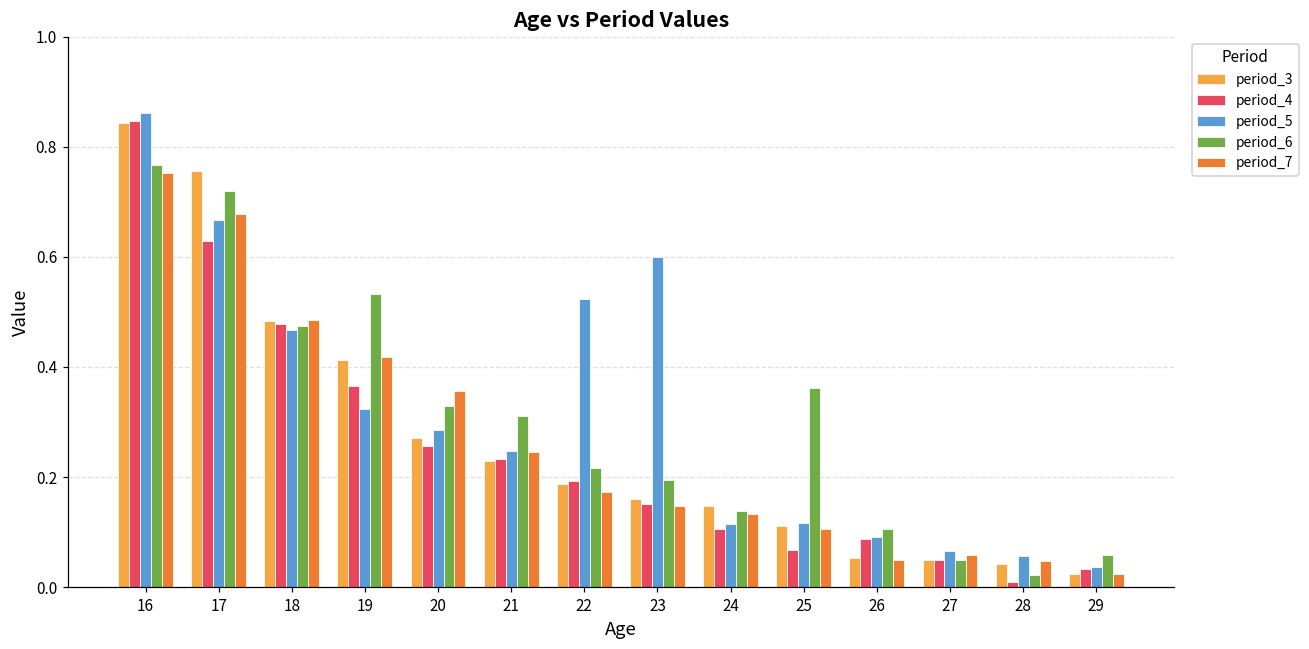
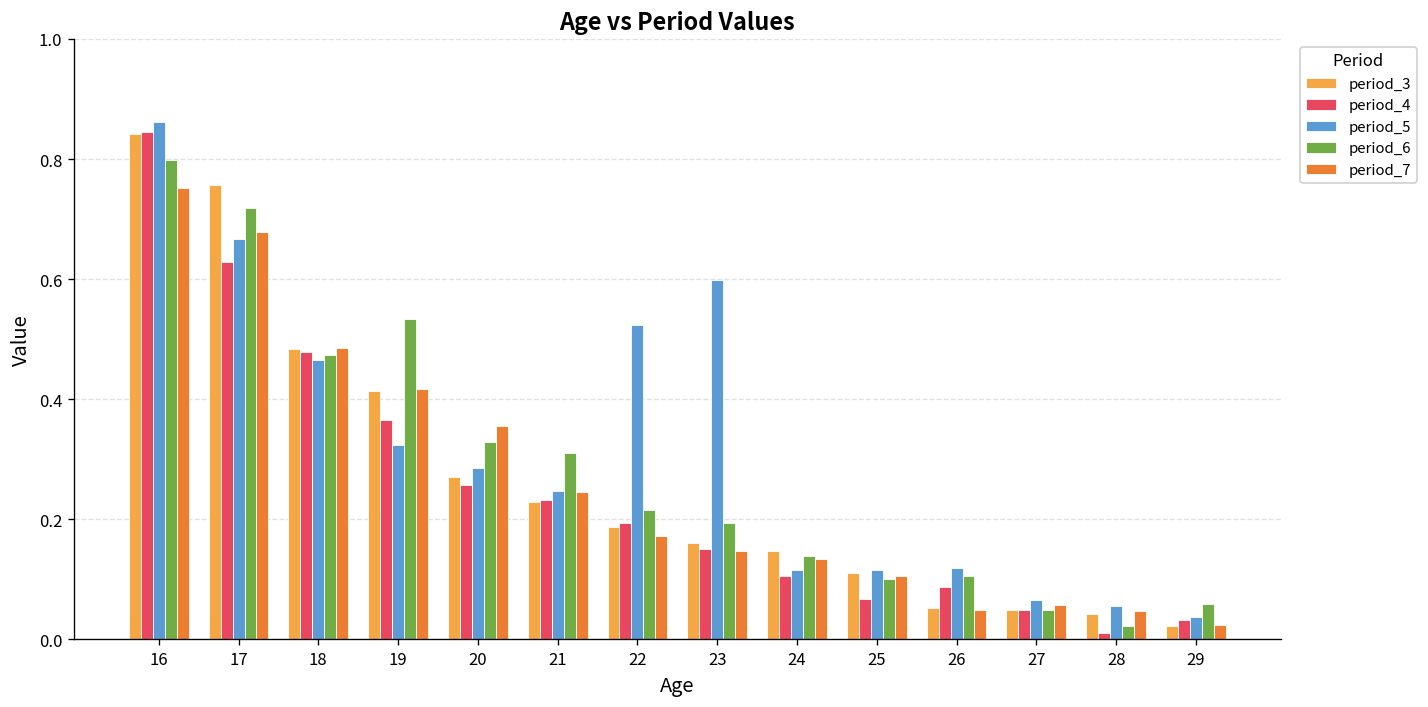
period_6, 16: 0.77 -> 0.80
period_6, 25: 0.36 -> 0.10
period_5, 26: 0.09 -> 0.12
